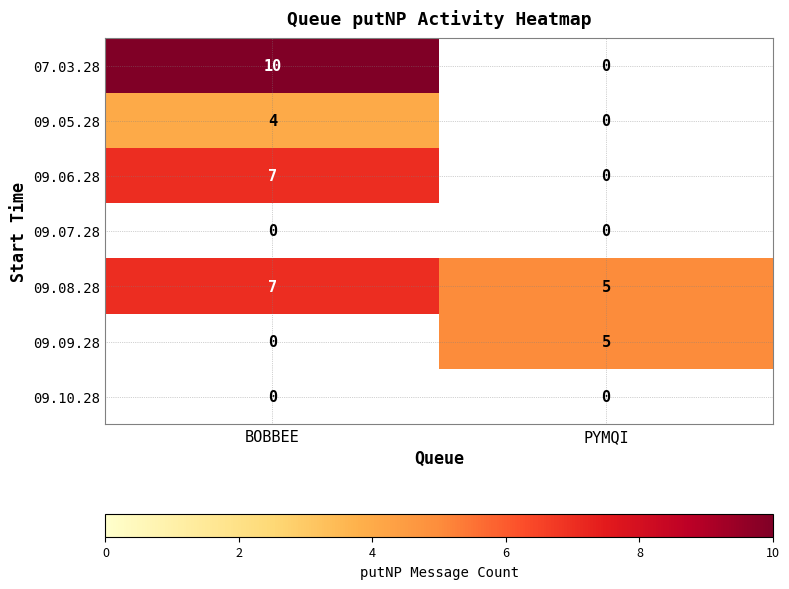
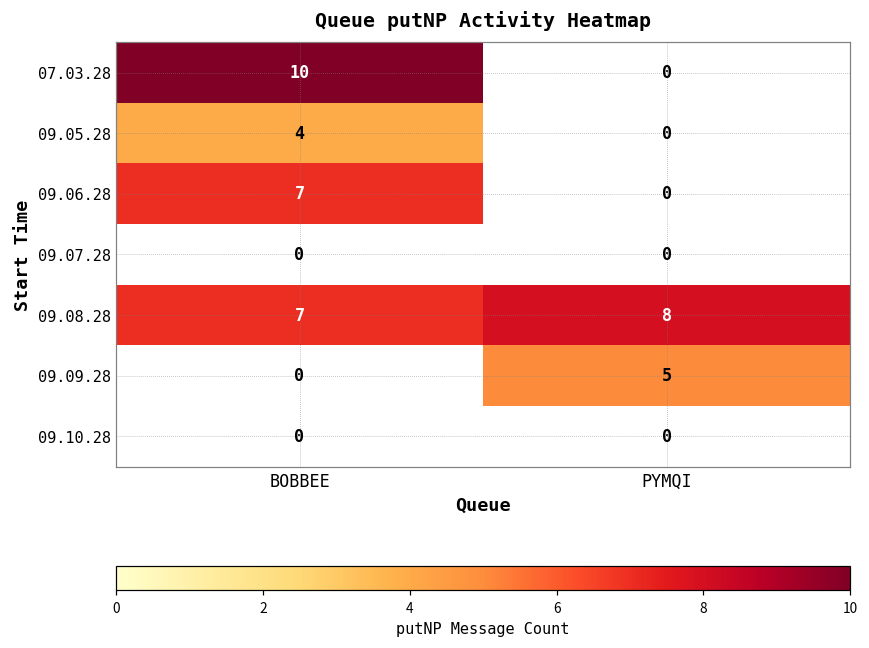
09.08.28, PYMQI: 5 -> 8
